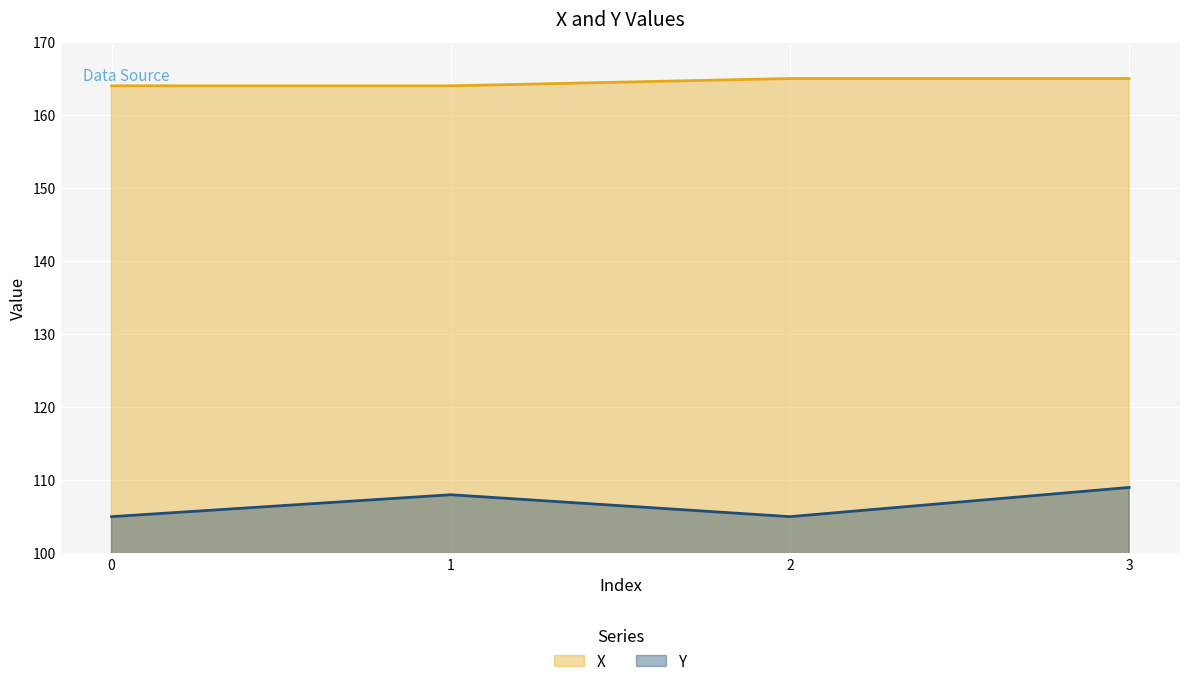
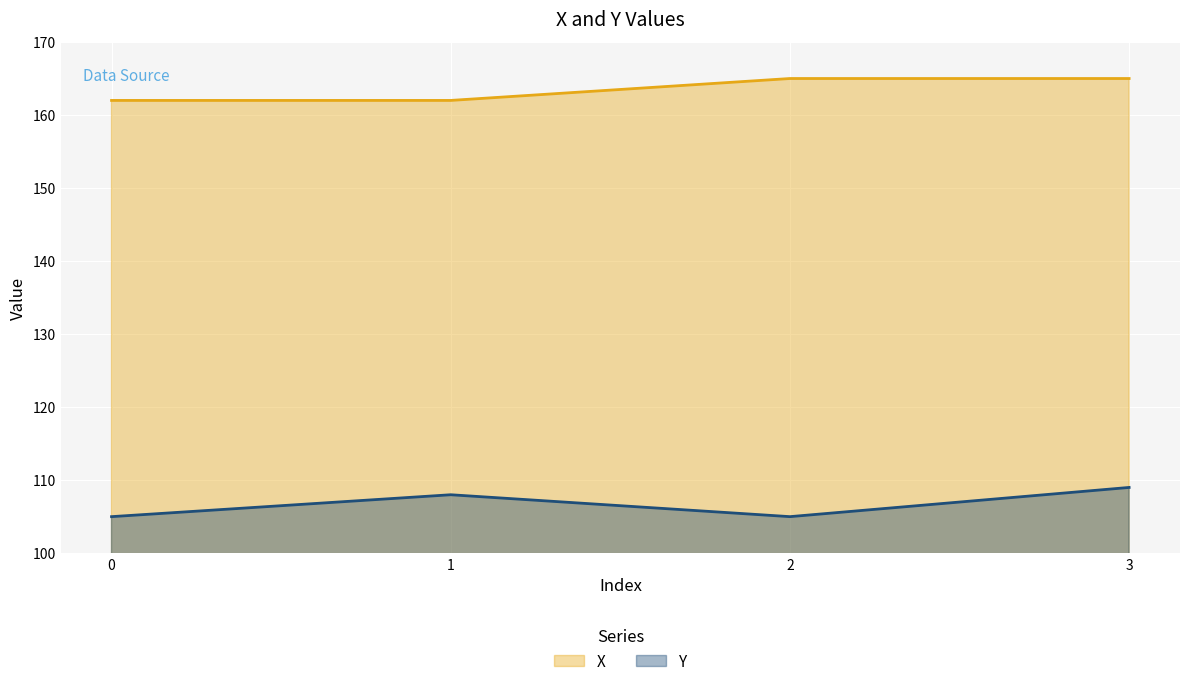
X, 0: 164 -> 162
X, 1: 164 -> 162
